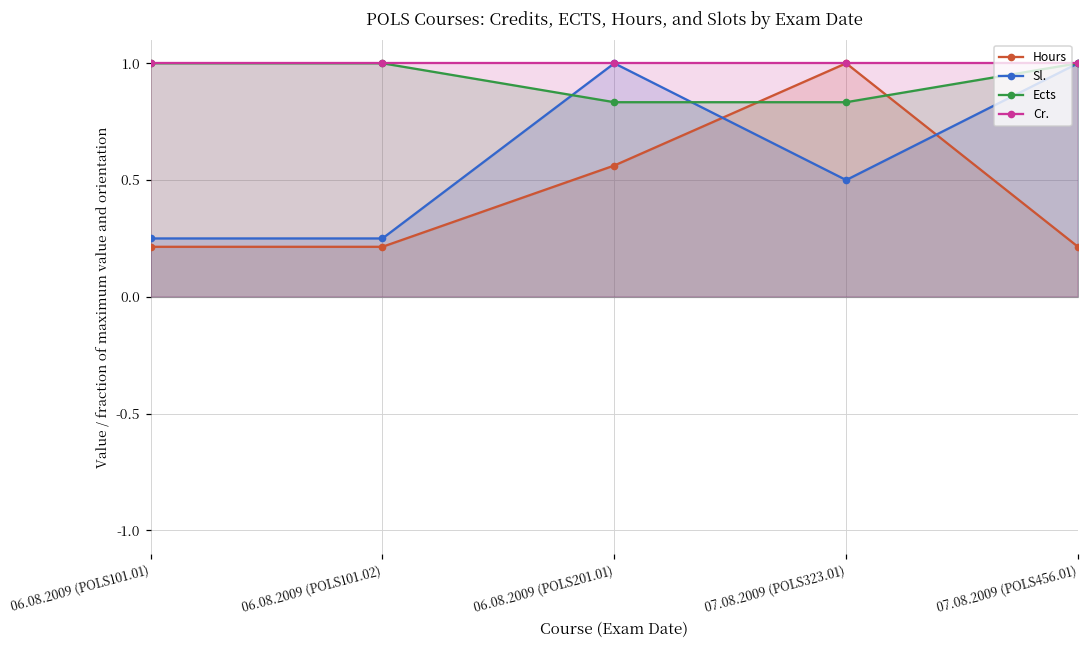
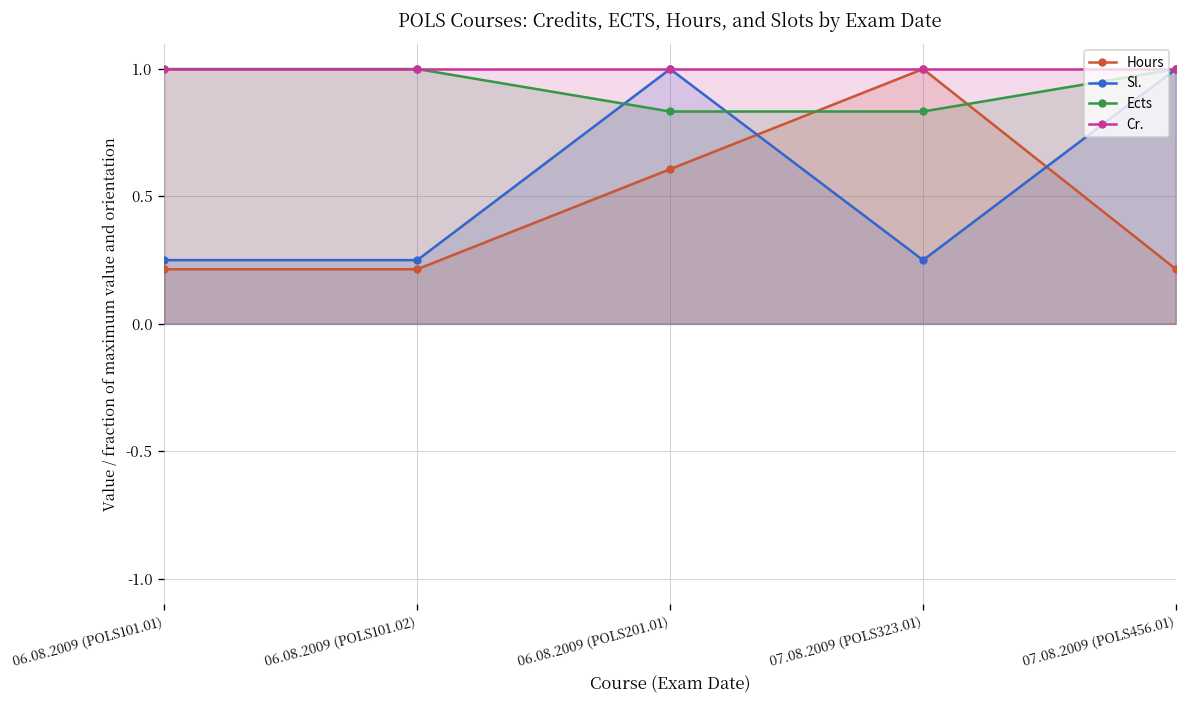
Hours, 06.08.2009 (POLS201.01): 0.56 -> 0.61
Sl., 07.08.2009 (POLS323.01): 0.50 -> 0.25
